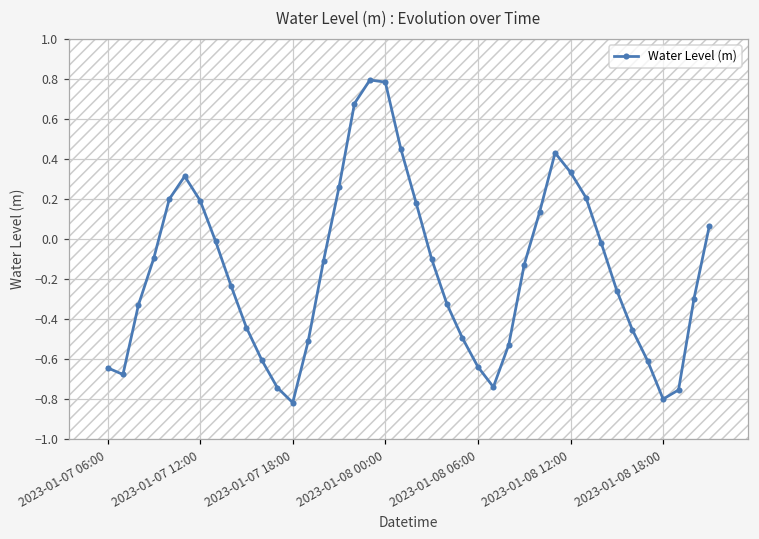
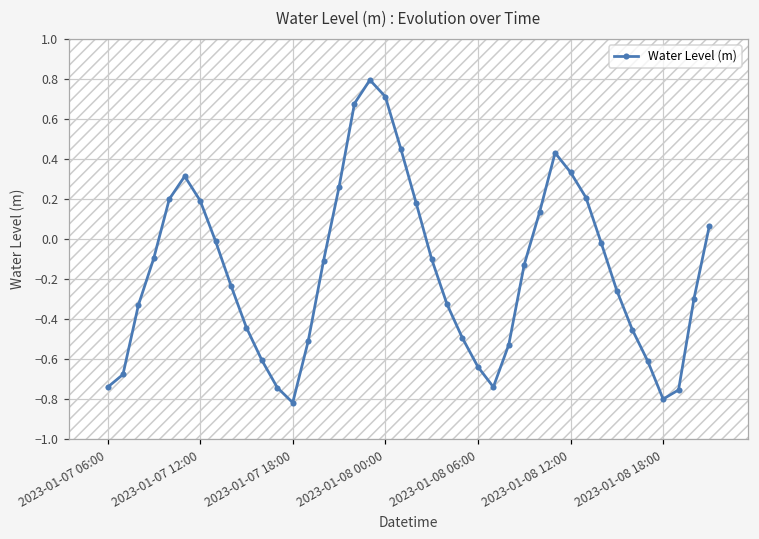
2023-01-07 06:00: -0.64 -> -0.74
2023-01-08 00:00: 0.78 -> 0.71
